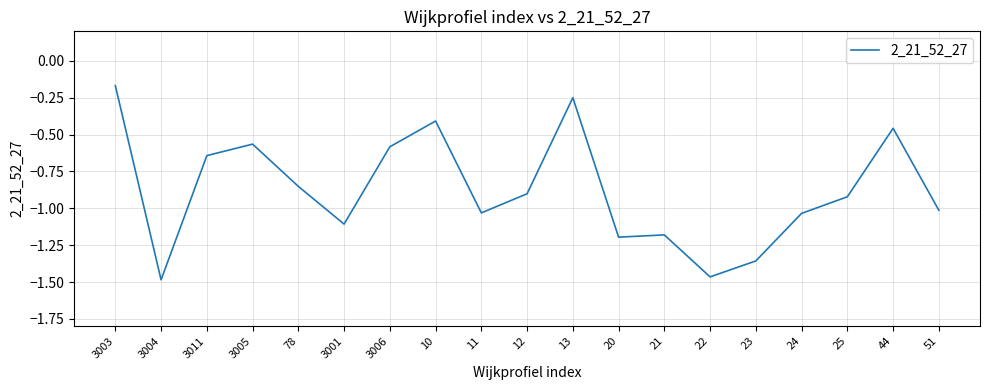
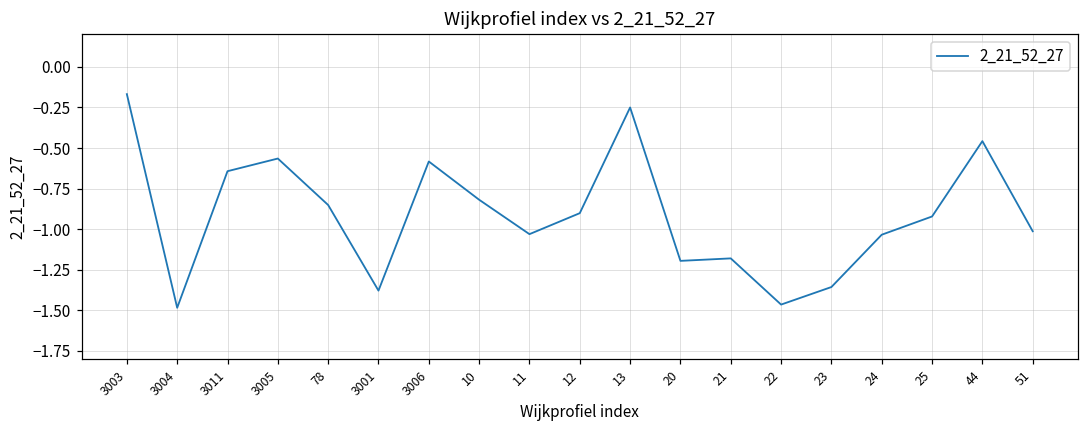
3001: -1.11 -> -1.38
10: -0.41 -> -0.82
